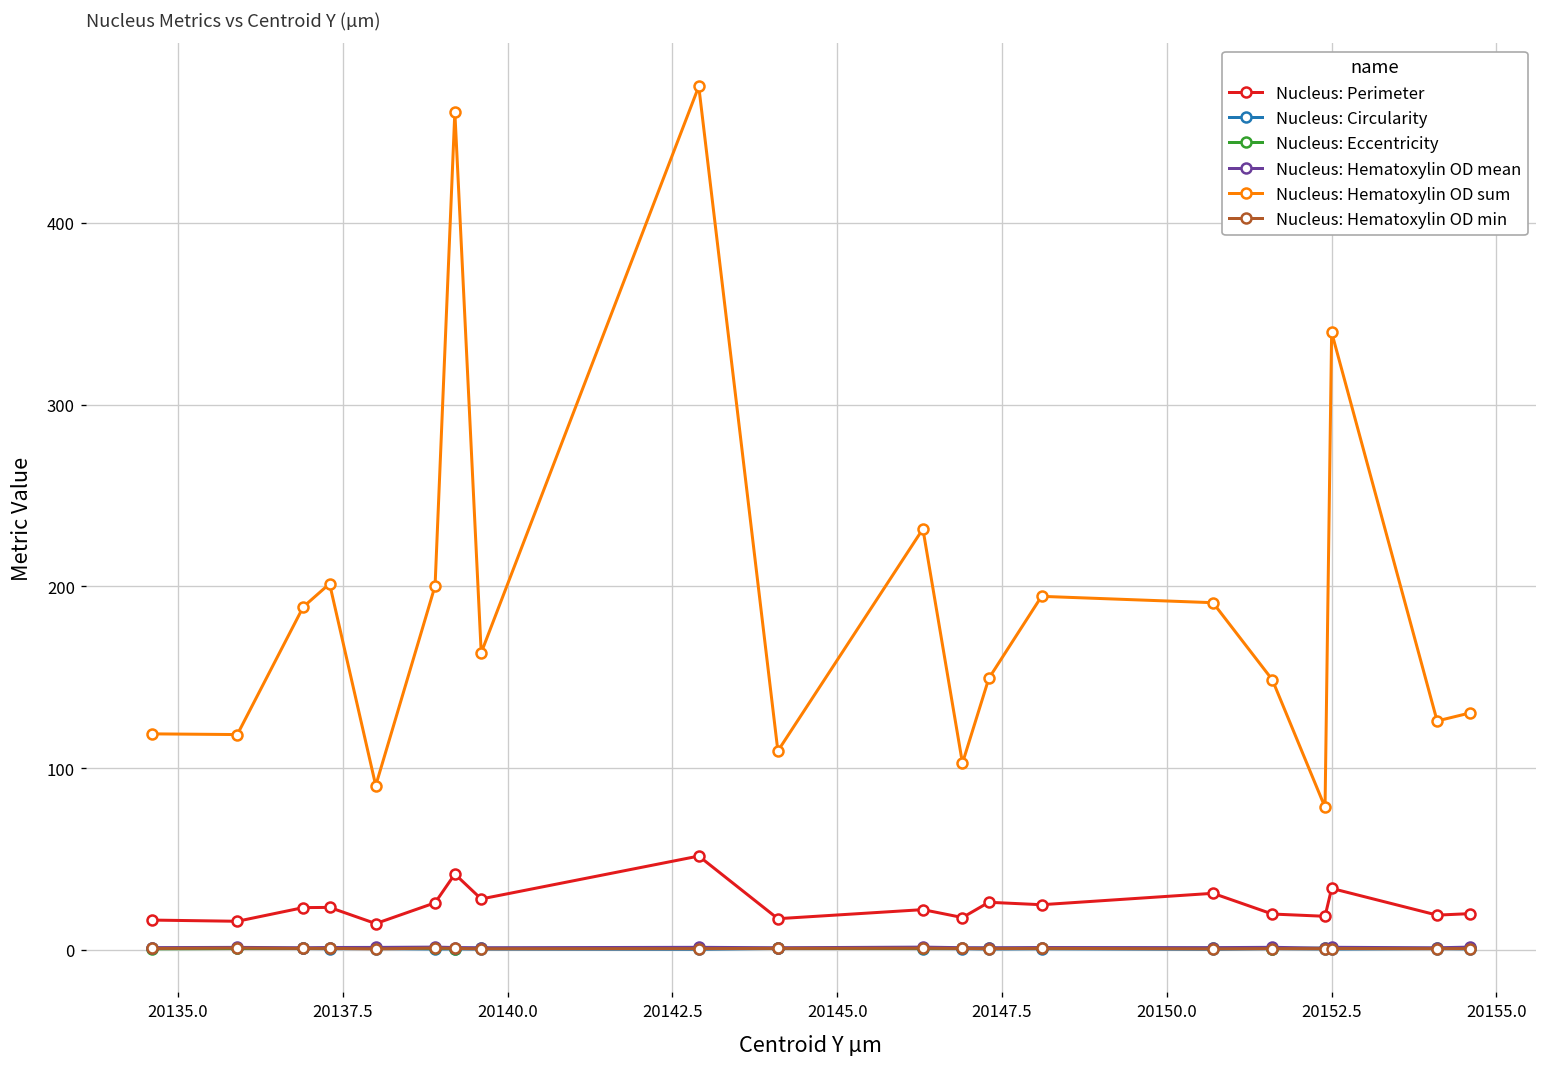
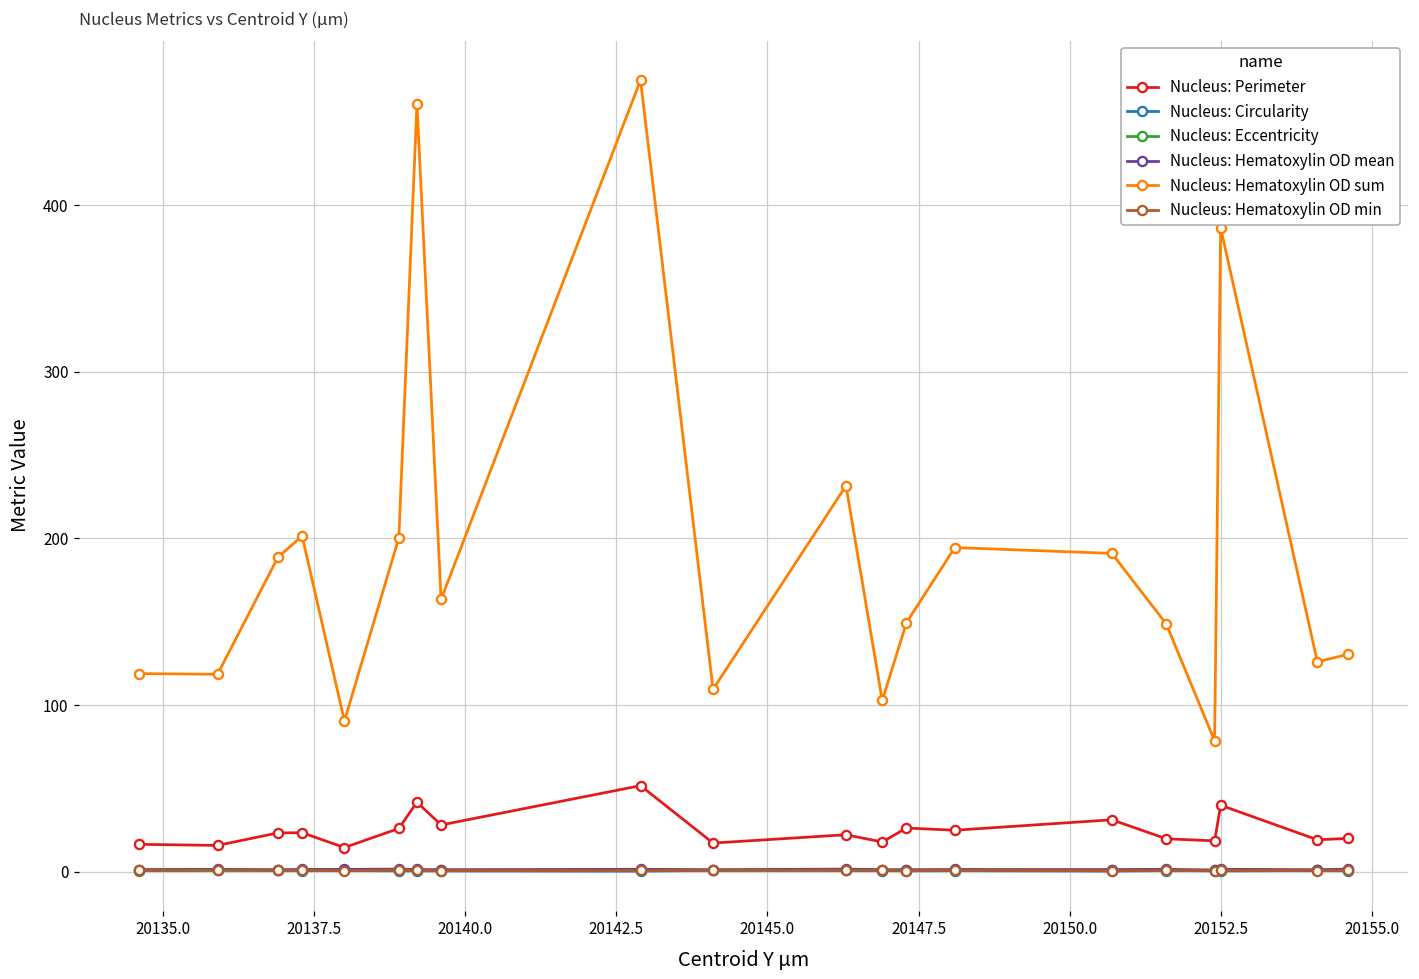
Nucleus: Perimeter, 20152.5: 34 -> 40
Nucleus: Hematoxylin OD sum, 20152.5: 340 -> 386
